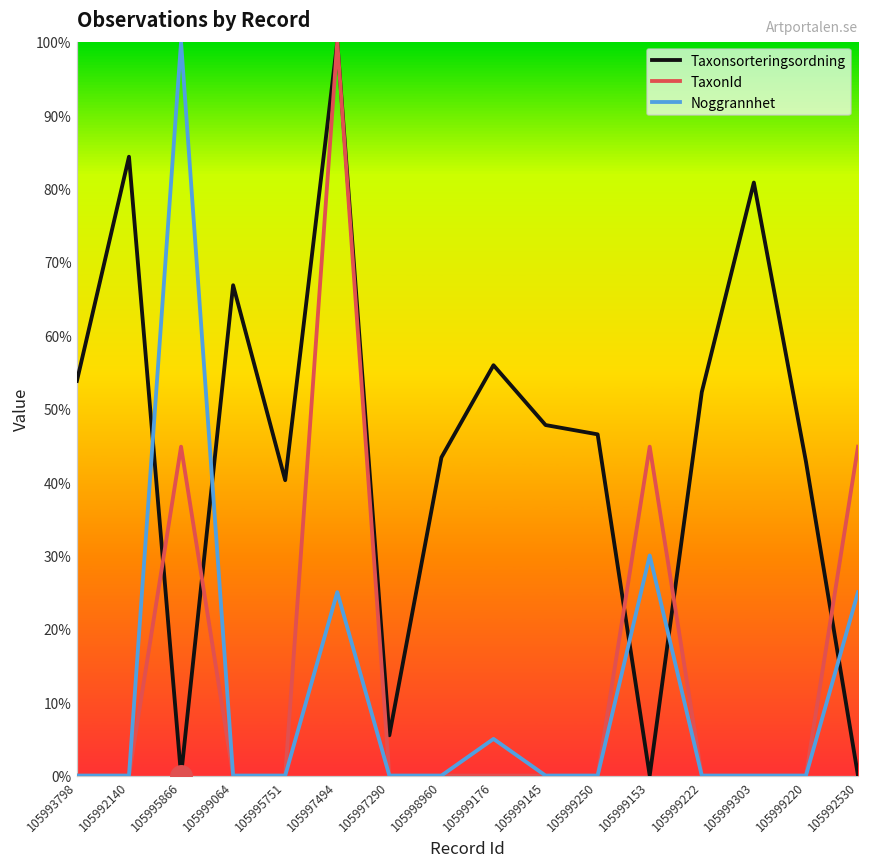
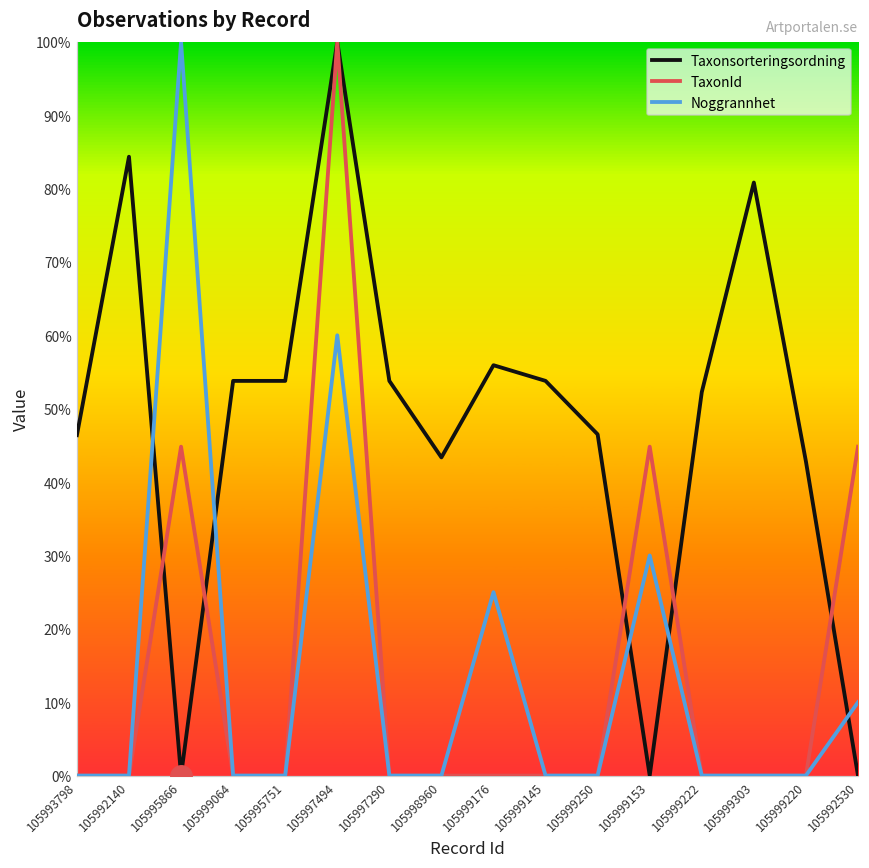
Taxonsorteringsordning, 105993798: 54% -> 46%
Taxonsorteringsordning, 105999064: 67% -> 54%
Taxonsorteringsordning, 105995751: 40% -> 54%
Noggrannhet, 105997494: 25% -> 60%
Taxonsorteringsordning, 105997290: 5% -> 54%
Noggrannhet, 105999176: 5% -> 25%
Taxonsorteringsordning, 105999145: 48% -> 54%
Noggrannhet, 105992530: 25% -> 10%
